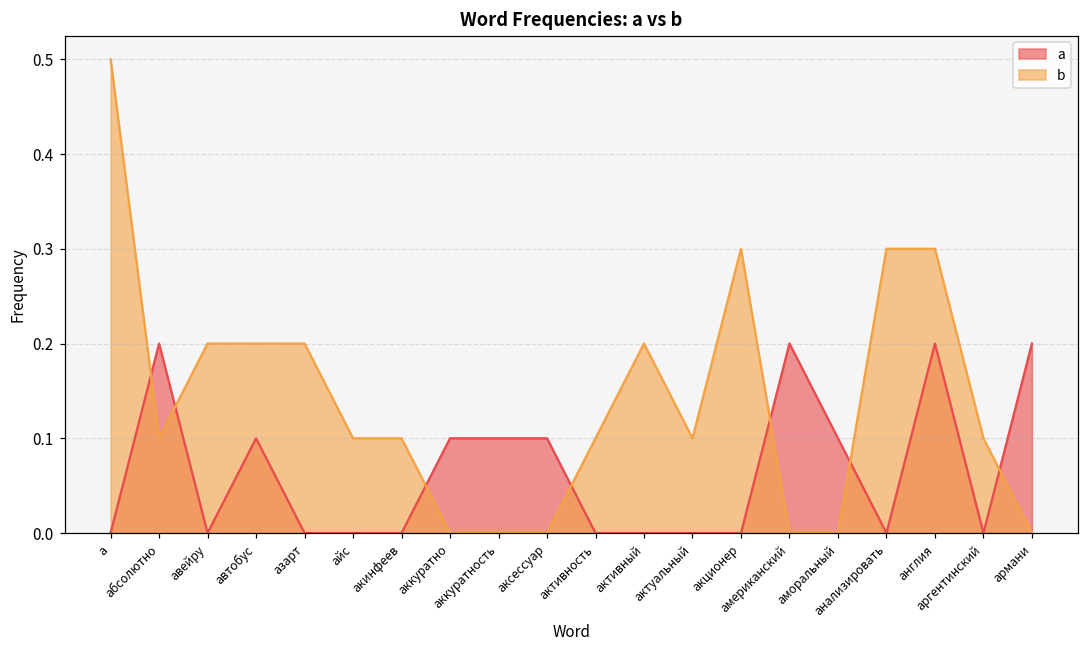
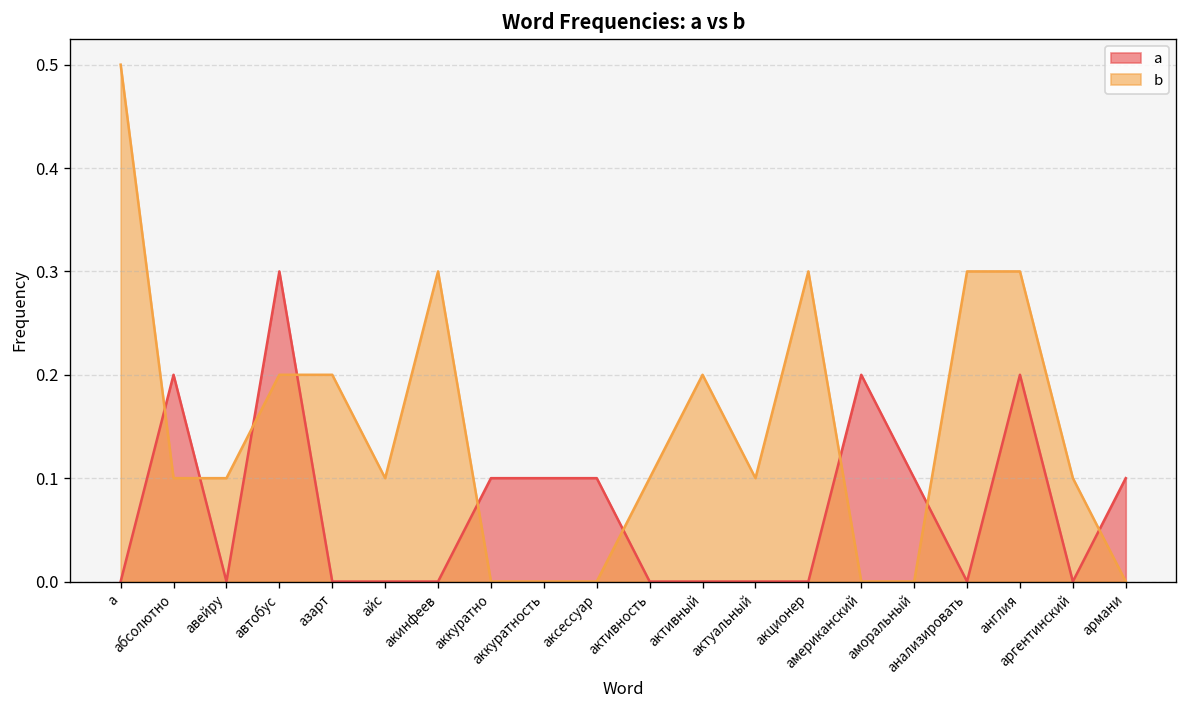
b, авейру: 0.2 -> 0.1
a, автобус: 0.1 -> 0.3
b, акинфеев: 0.1 -> 0.3
a, армани: 0.2 -> 0.1
